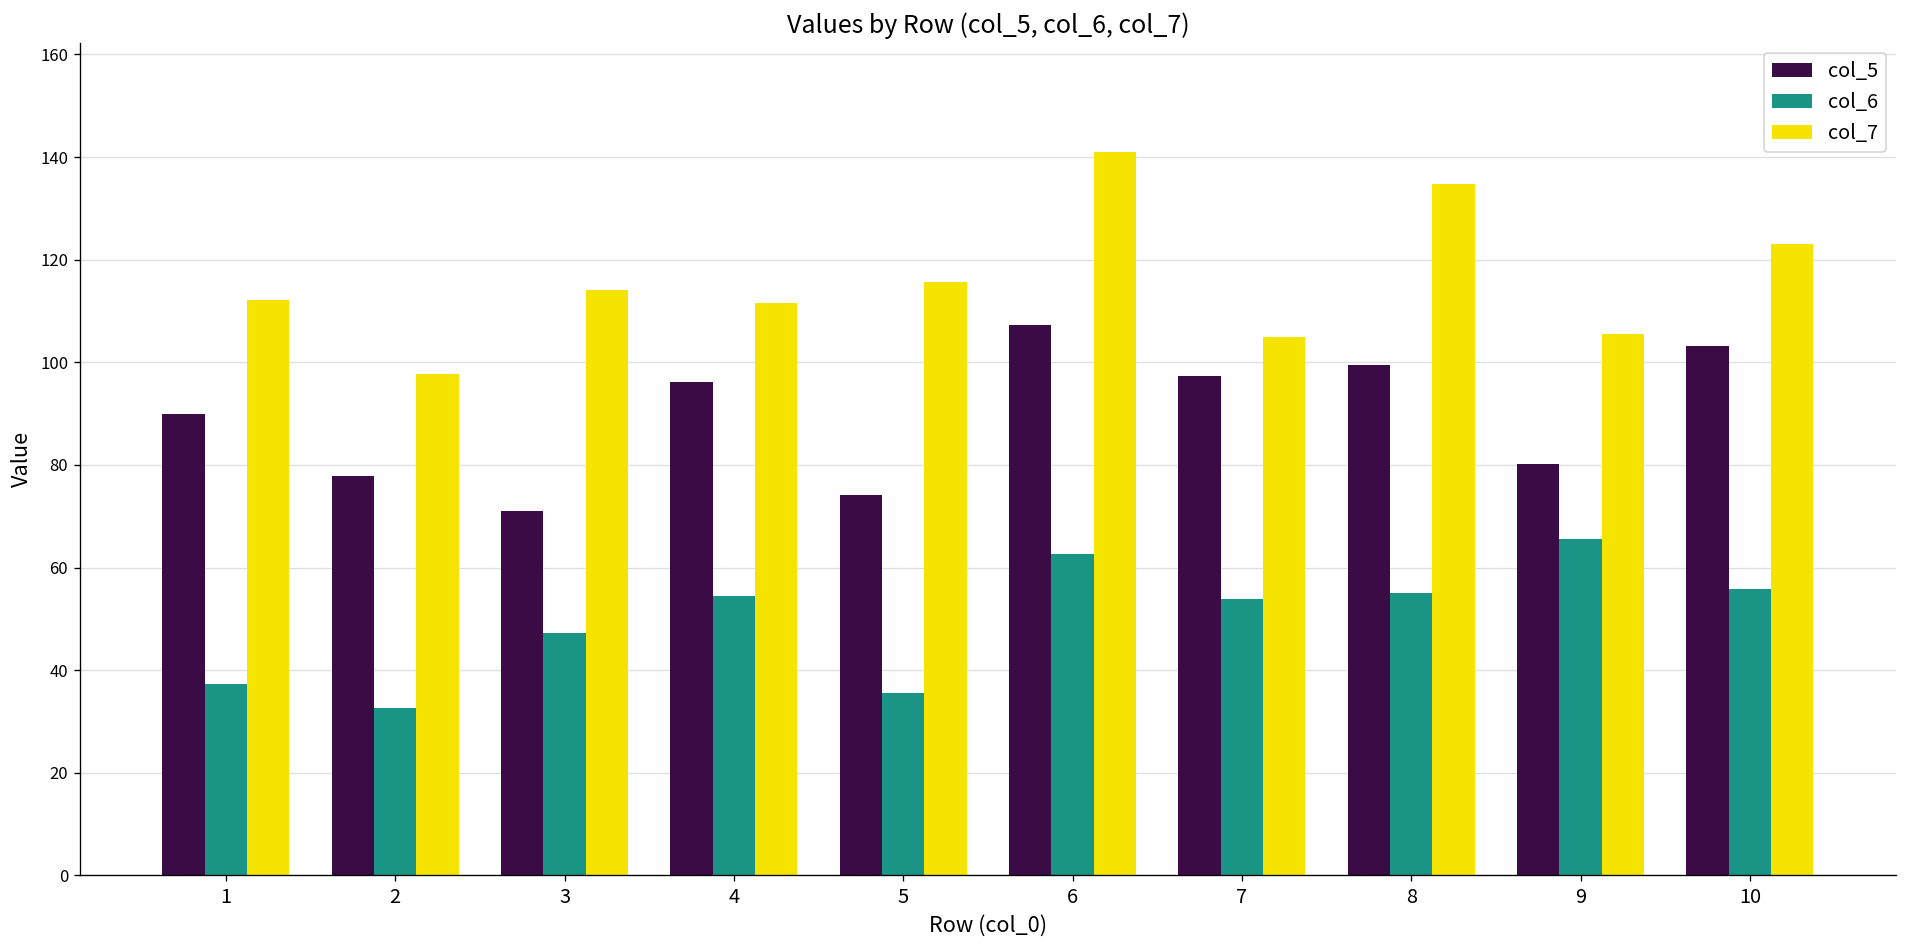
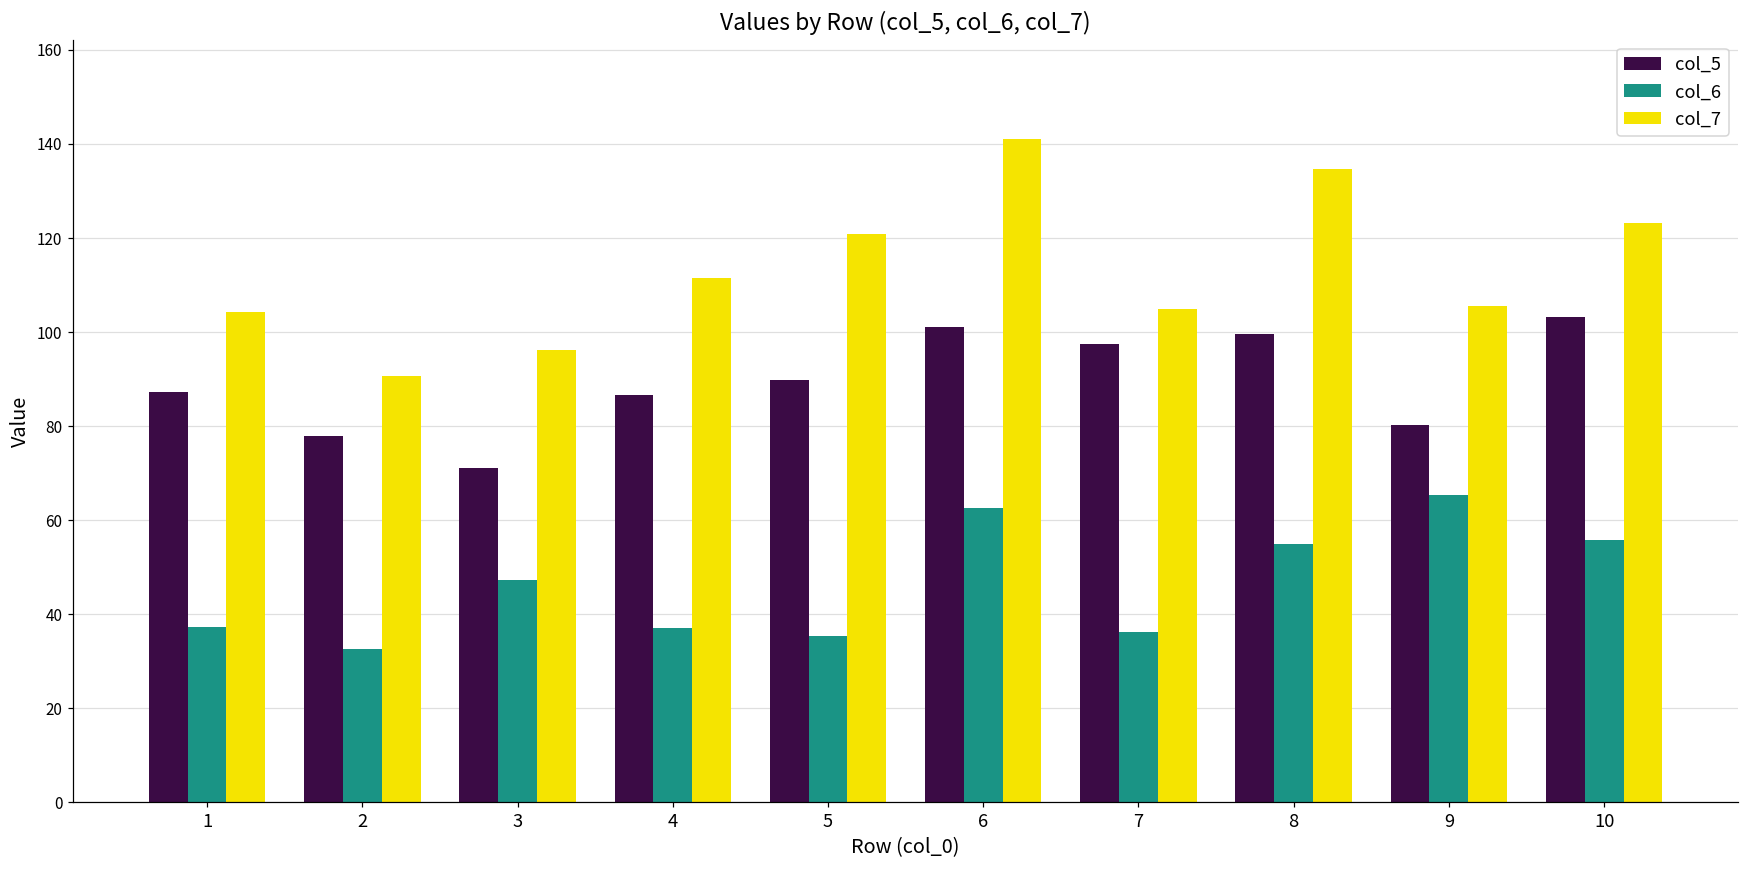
col_5, 1: 90 -> 87
col_7, 1: 112 -> 104
col_7, 2: 98 -> 91
col_7, 3: 114 -> 96
col_5, 4: 96 -> 87
col_6, 4: 54 -> 37
col_5, 5: 74 -> 90
col_7, 5: 116 -> 121
col_5, 6: 107 -> 101
col_6, 7: 54 -> 36
